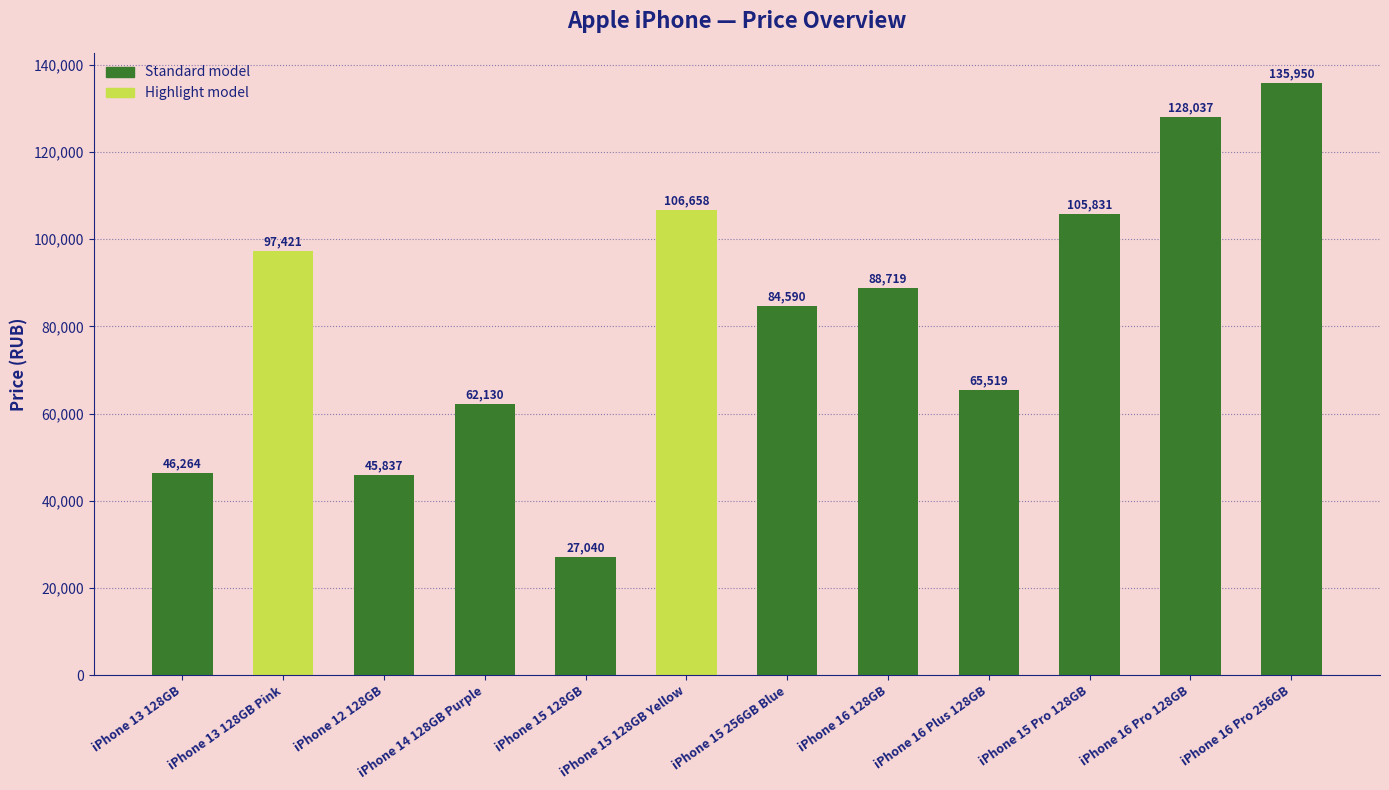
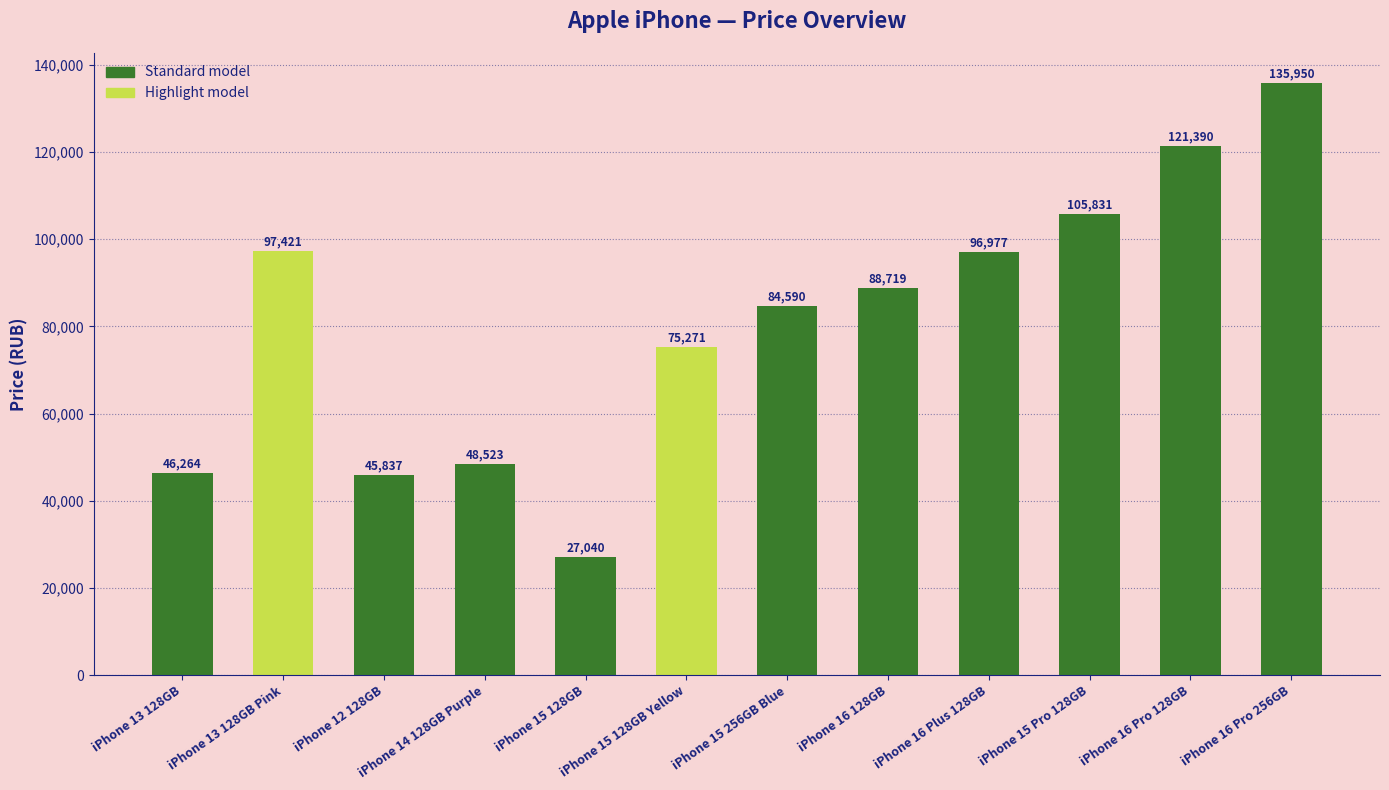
iPhone 14 128GB Purple: 62,130 -> 48,523
iPhone 15 128GB Yellow: 106,658 -> 75,271
iPhone 16 Plus 128GB: 65,519 -> 96,977
iPhone 16 Pro 128GB: 128,037 -> 121,390
